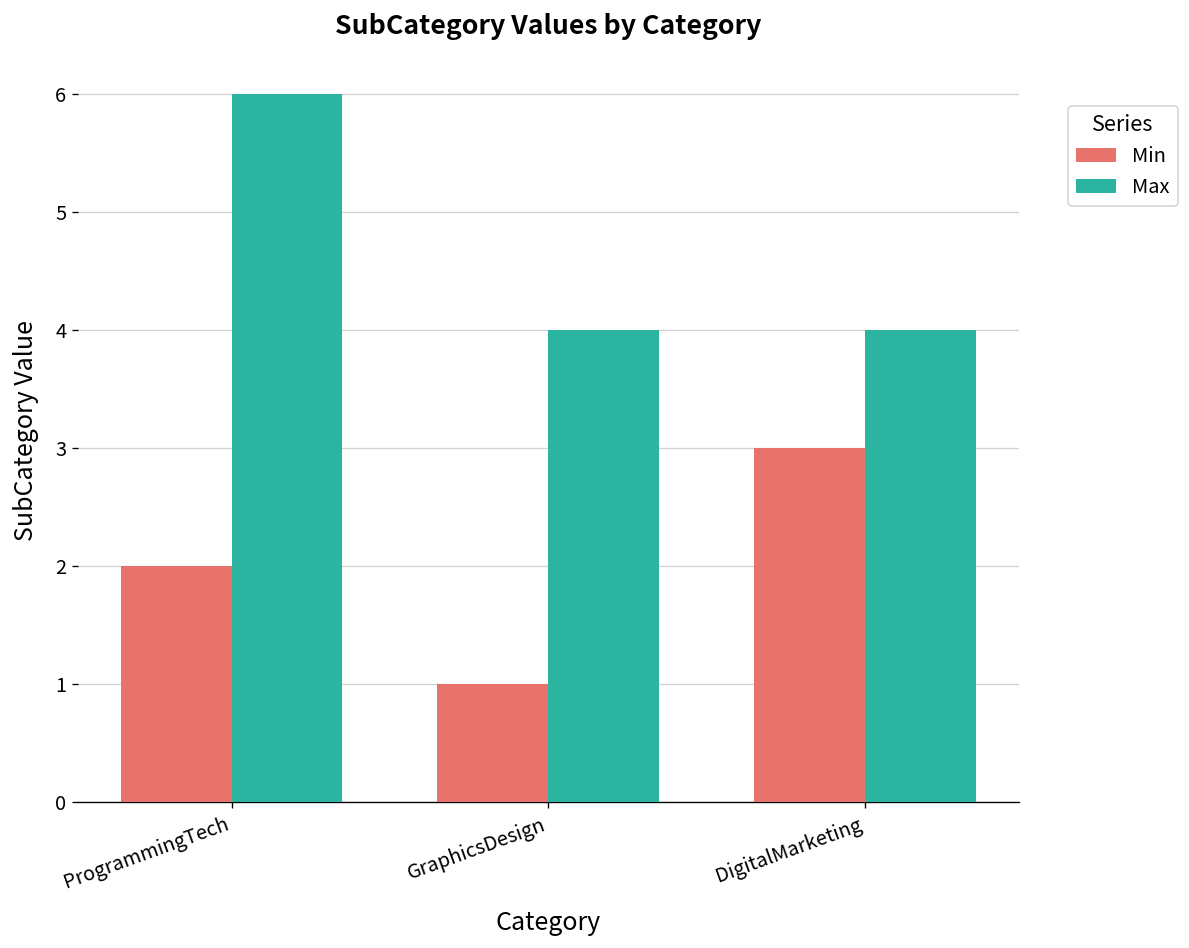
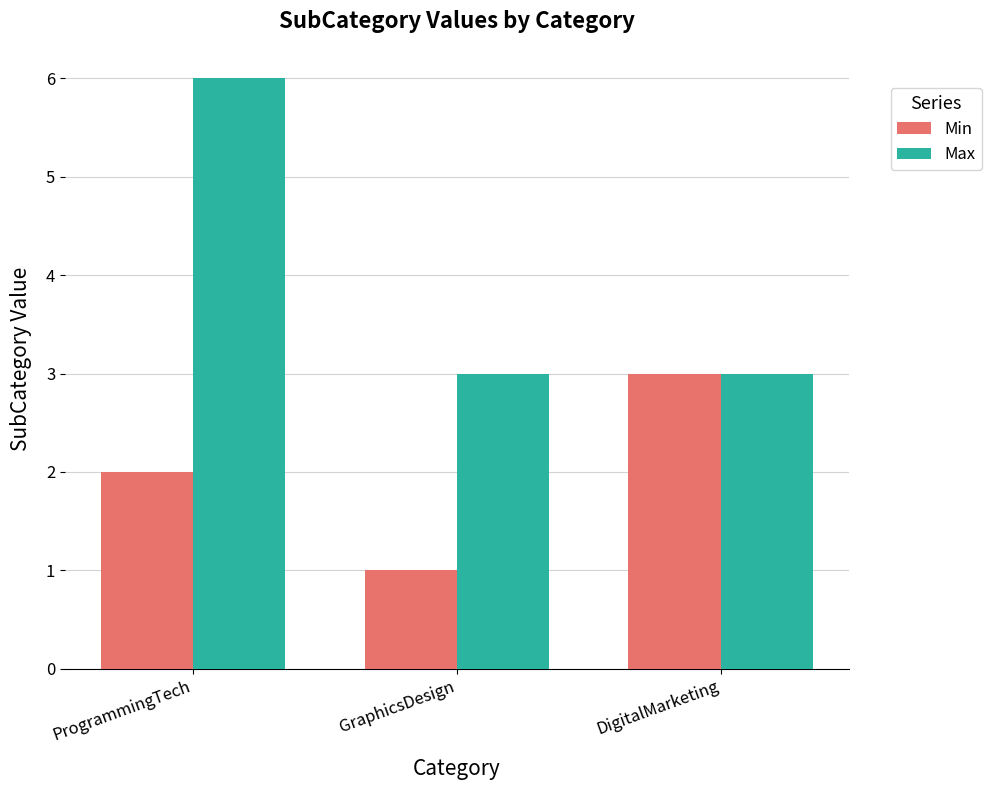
Max, GraphicsDesign: 4 -> 3
Max, DigitalMarketing: 4 -> 3
